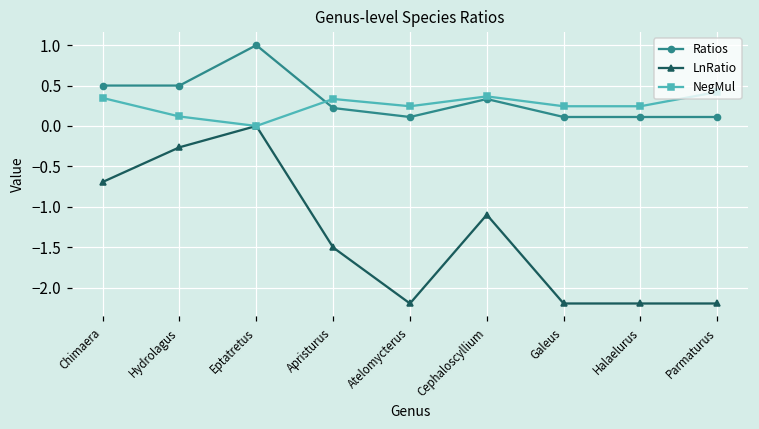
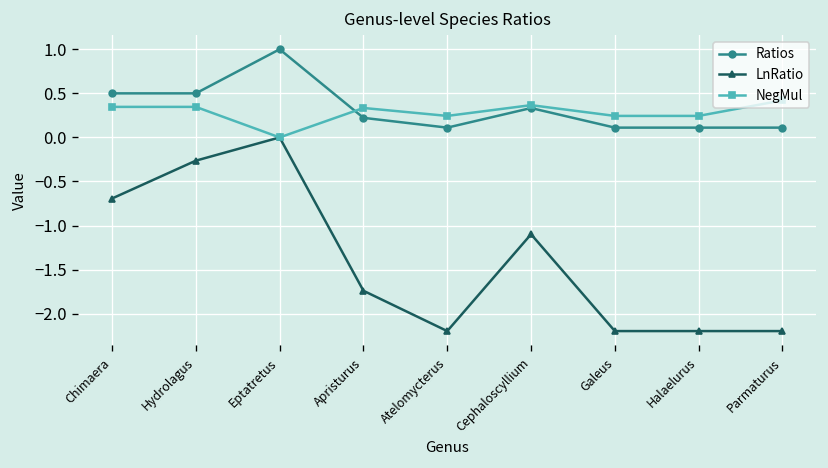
NegMul, Hydrolagus: 0.1 -> 0.3
LnRatio, Apristurus: -1.5 -> -1.7
